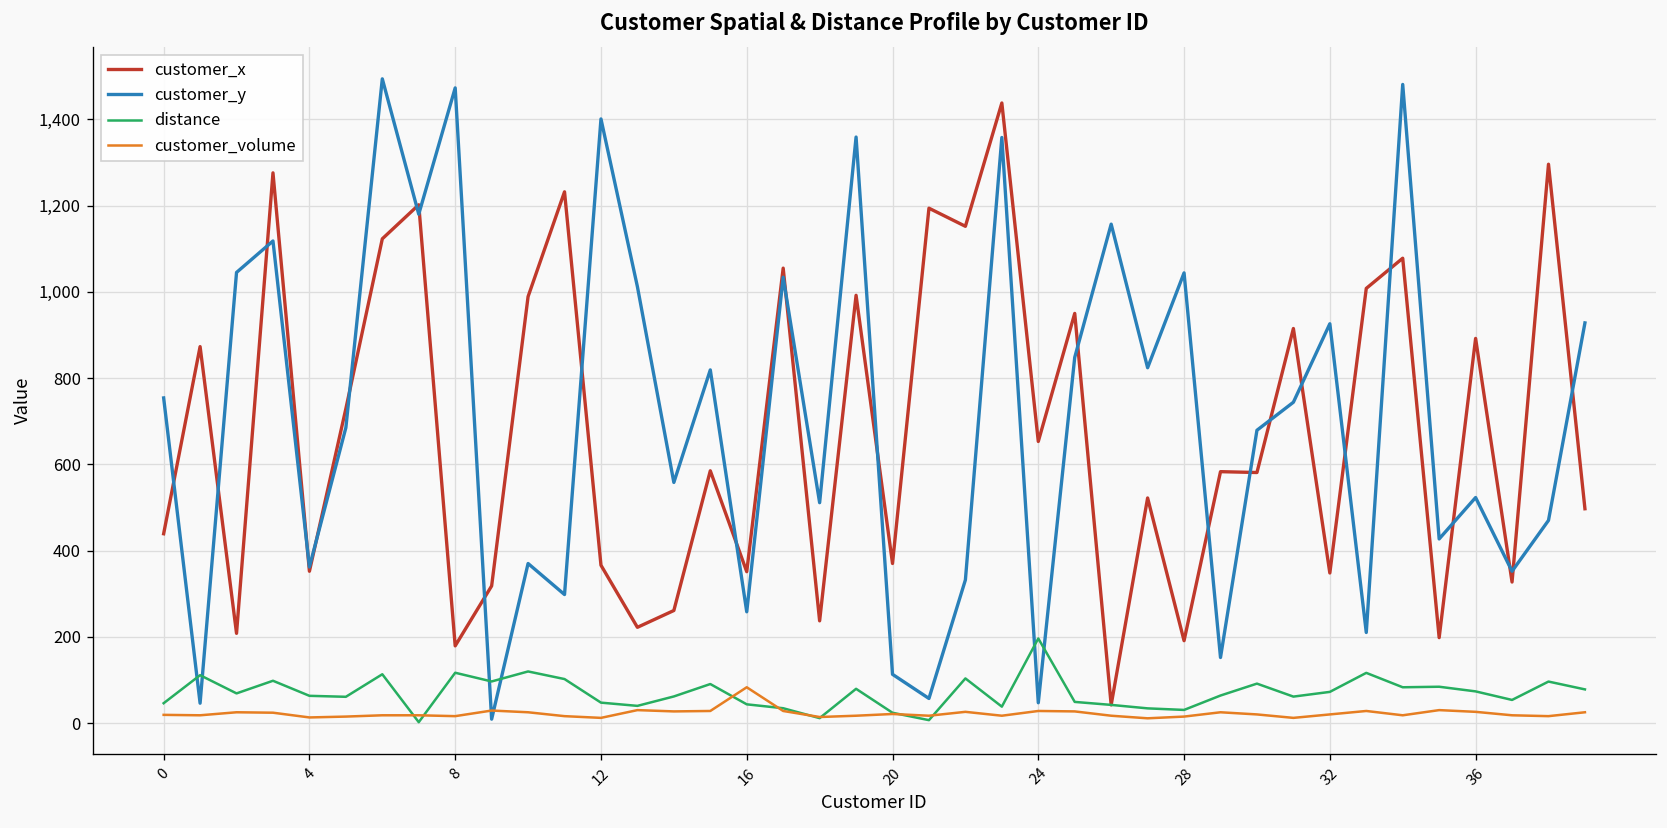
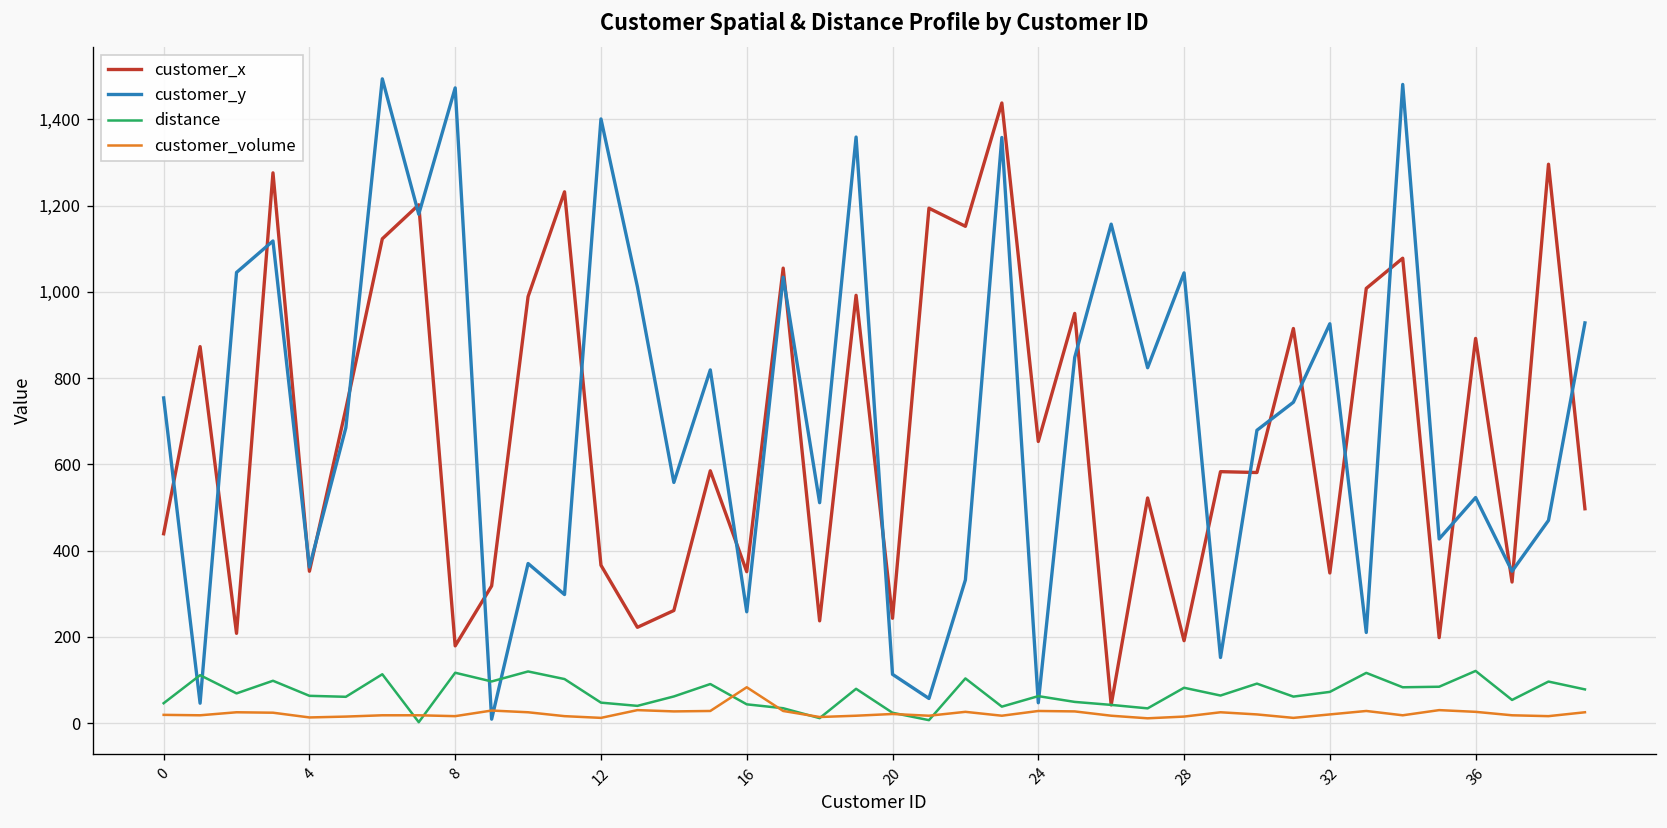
customer_x, 20: 370 -> 240
distance, 24: 200 -> 60
distance, 28: 30 -> 80
distance, 36: 70 -> 120
